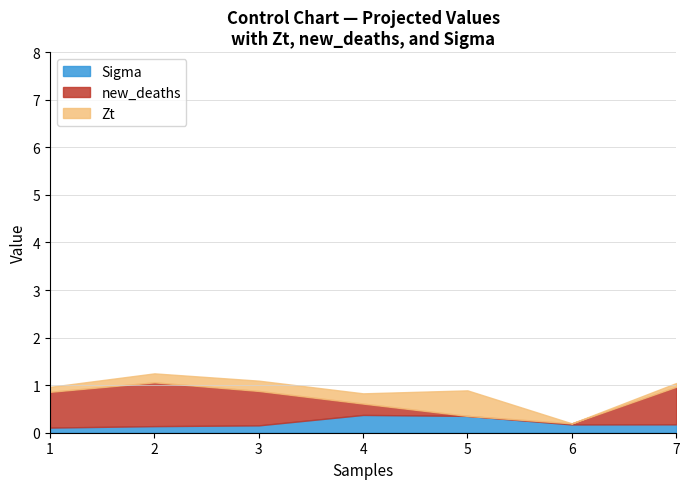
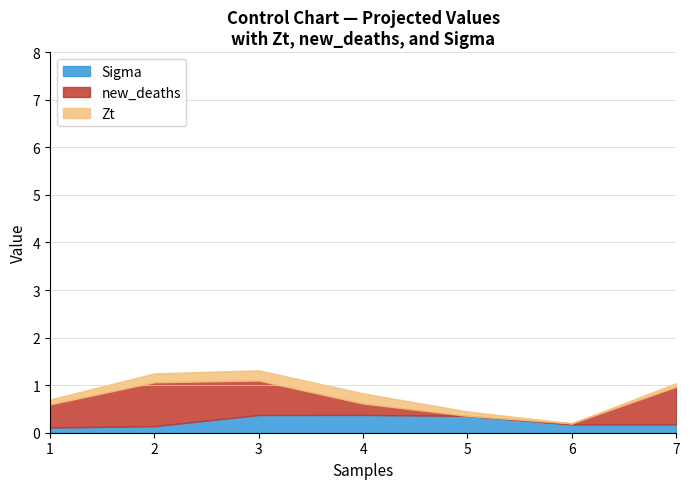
new_deaths, 1: 0.8 -> 0.5
Sigma, 3: 0.2 -> 0.4
Zt, 5: 0.5 -> 0.1
